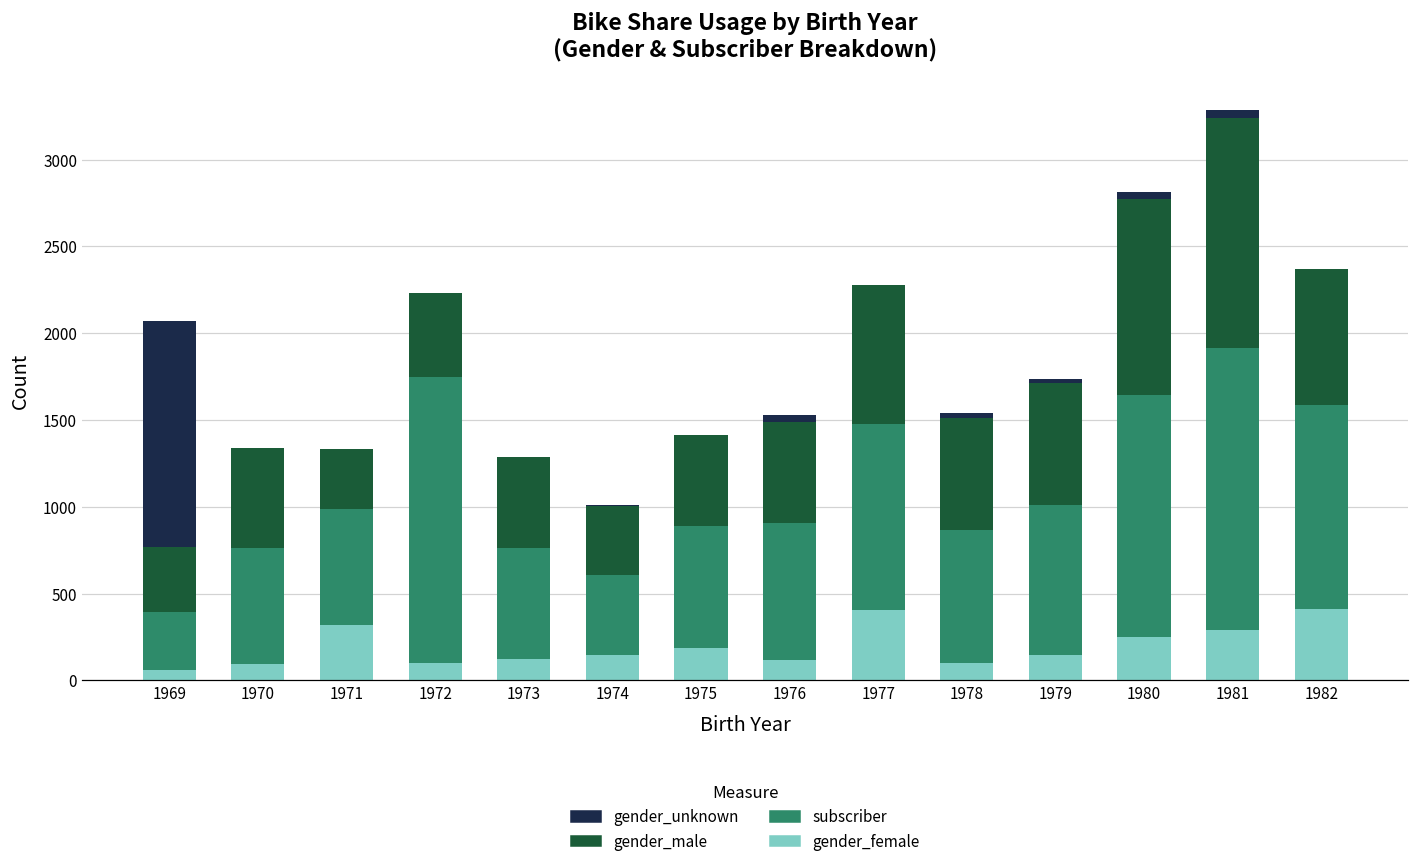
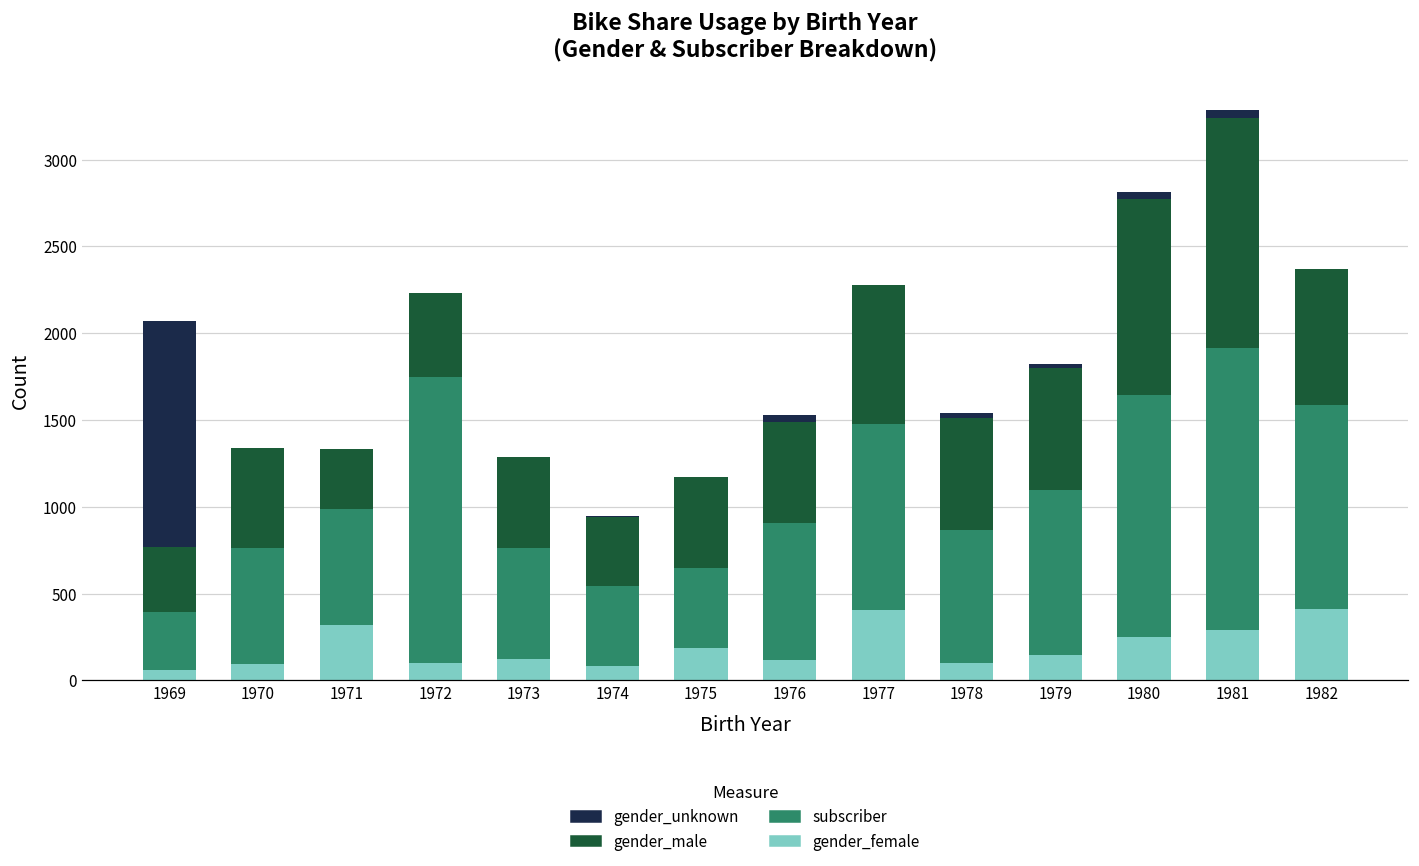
gender_female, 1974: 150 -> 90
subscriber, 1975: 700 -> 460
subscriber, 1979: 860 -> 950
